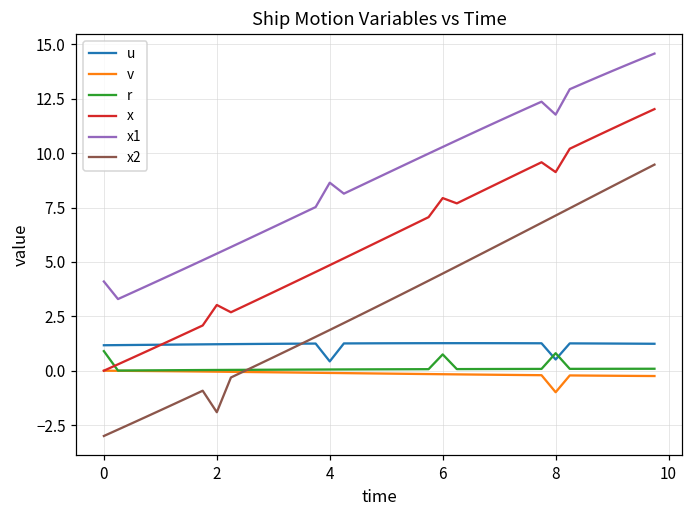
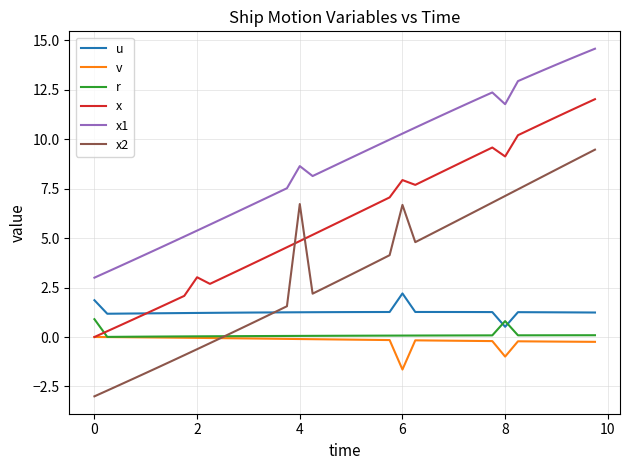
u, 0: 1.2 -> 1.9
x1, 0: 4.1 -> 3.0
x2, 2: -1.9 -> -0.6
u, 4: 0.4 -> 1.3
x2, 4: 1.9 -> 6.7
u, 6: 1.3 -> 2.2
v, 6: -0.2 -> -1.6
r, 6: 0.7 -> 0.1
x2, 6: 4.5 -> 6.7
